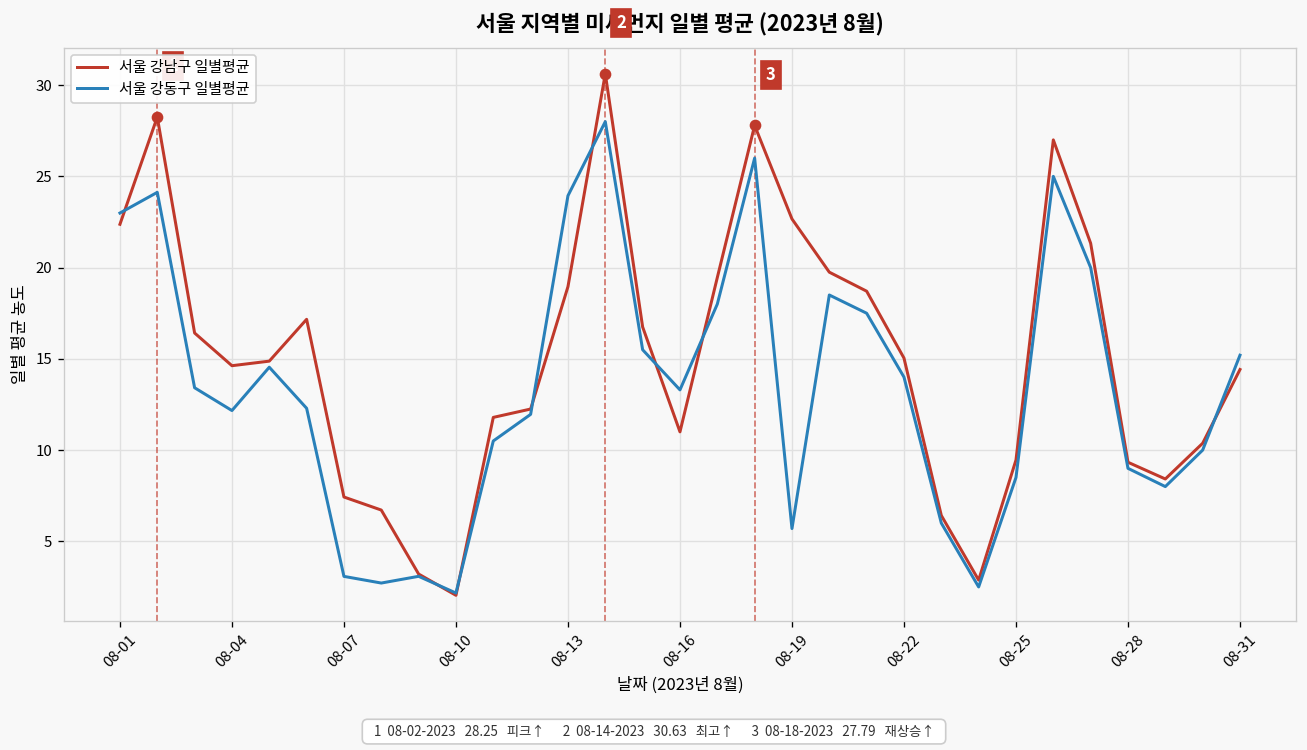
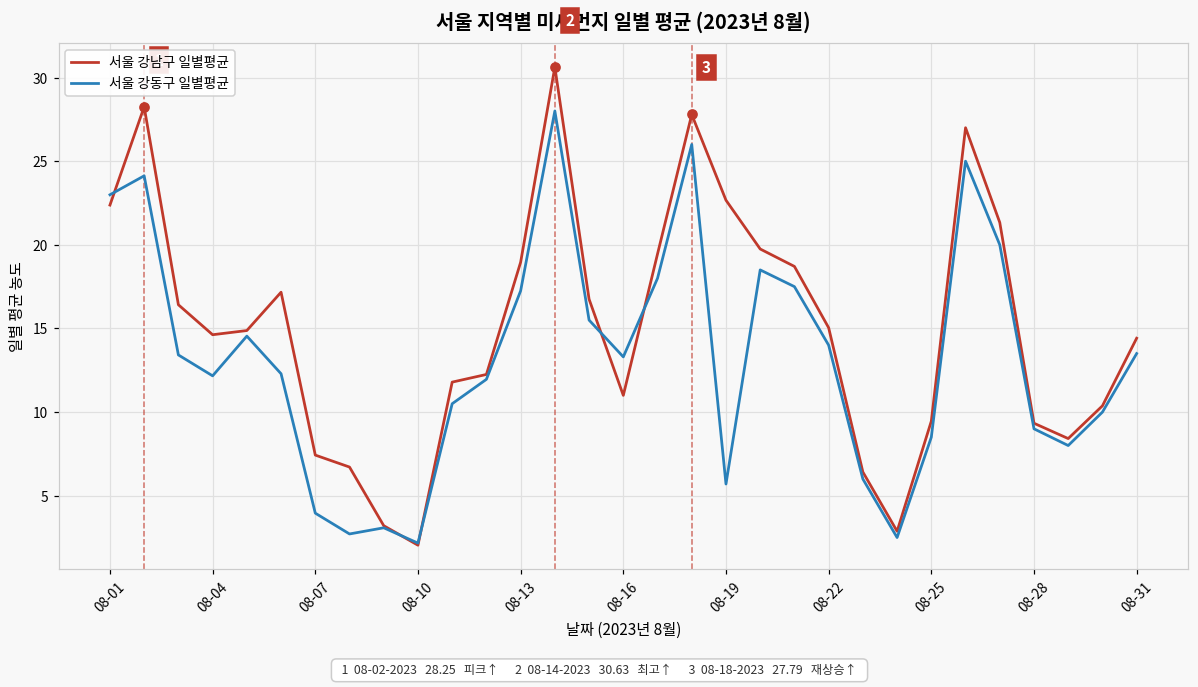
서울 강동구 일별평균, 08-07: 3.1 -> 4.0
서울 강동구 일별평균, 08-13: 23.9 -> 17.3
서울 강동구 일별평균, 08-31: 15.2 -> 13.5
